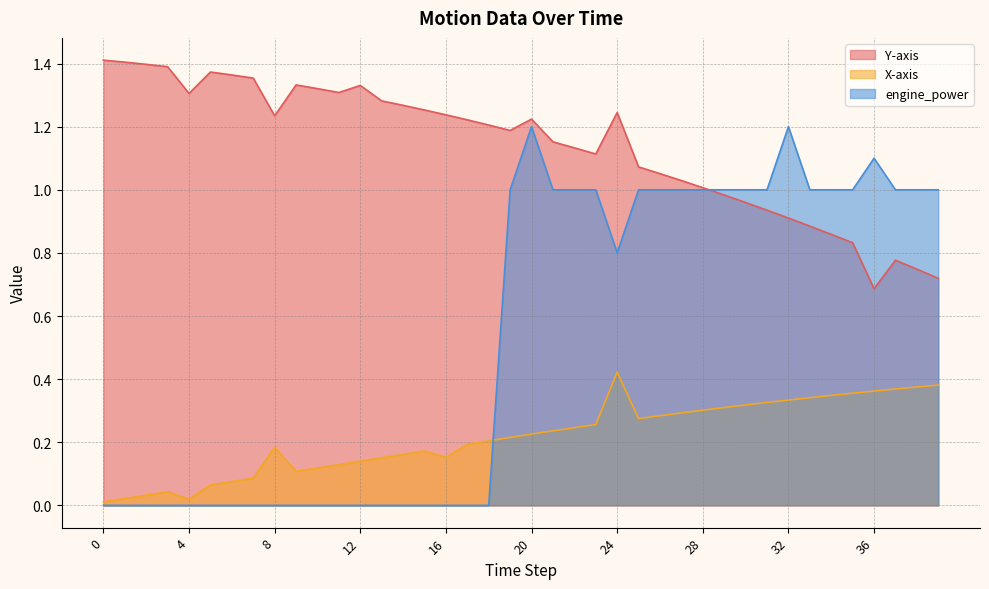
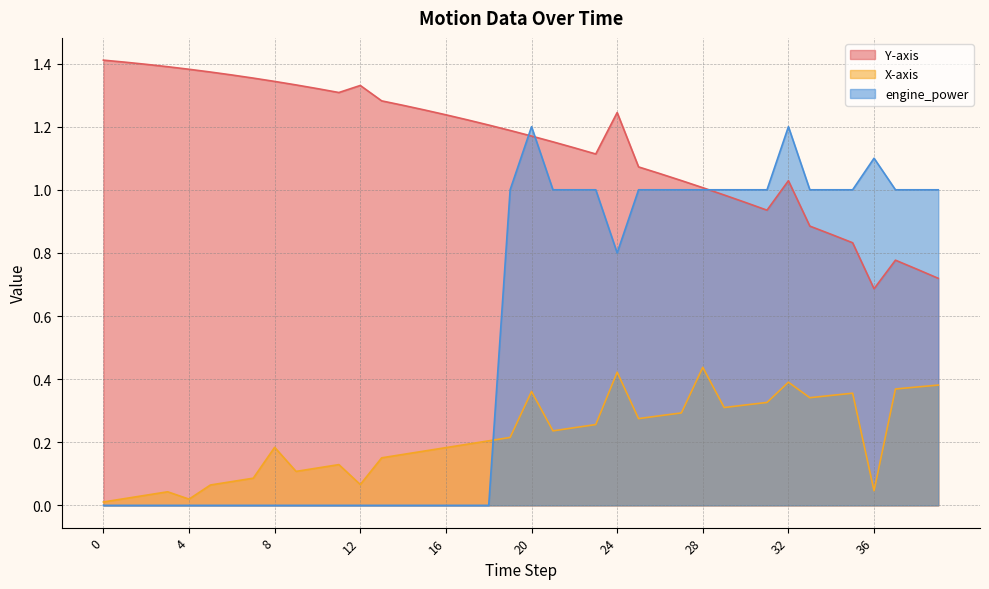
Y-axis, 4: 1.31 -> 1.38
Y-axis, 8: 1.23 -> 1.34
X-axis, 12: 0.14 -> 0.07
X-axis, 16: 0.15 -> 0.18
Y-axis, 20: 1.22 -> 1.17
X-axis, 20: 0.23 -> 0.36
X-axis, 28: 0.30 -> 0.44
Y-axis, 32: 0.91 -> 1.03
X-axis, 32: 0.33 -> 0.39
X-axis, 36: 0.36 -> 0.05
